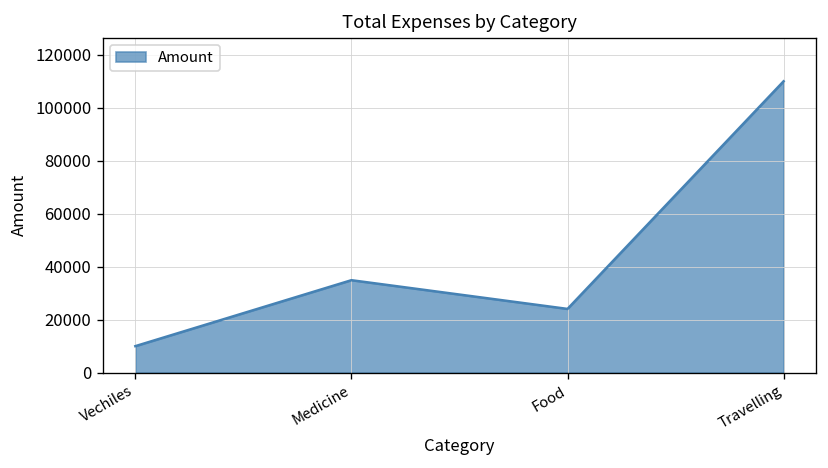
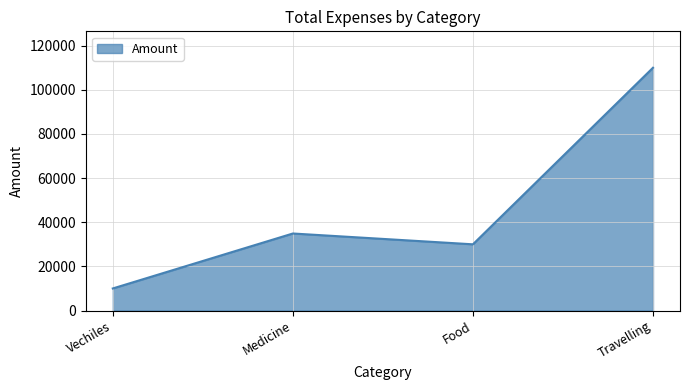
Food: 24000 -> 30000
